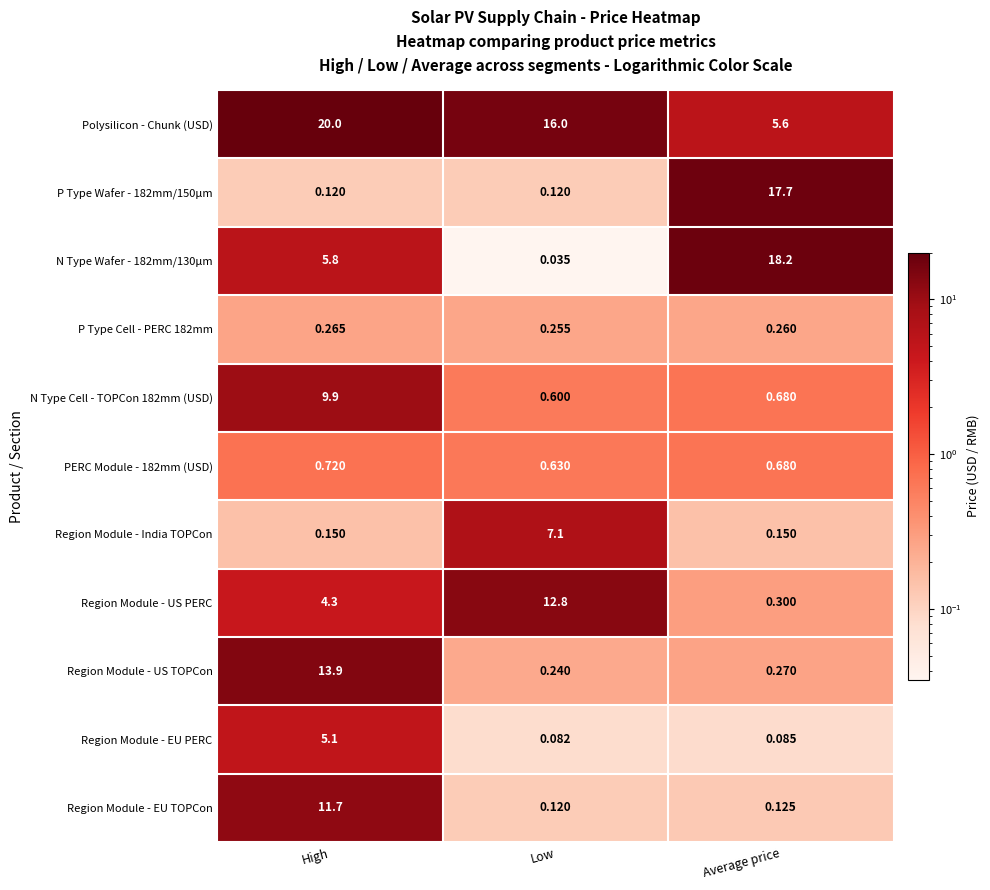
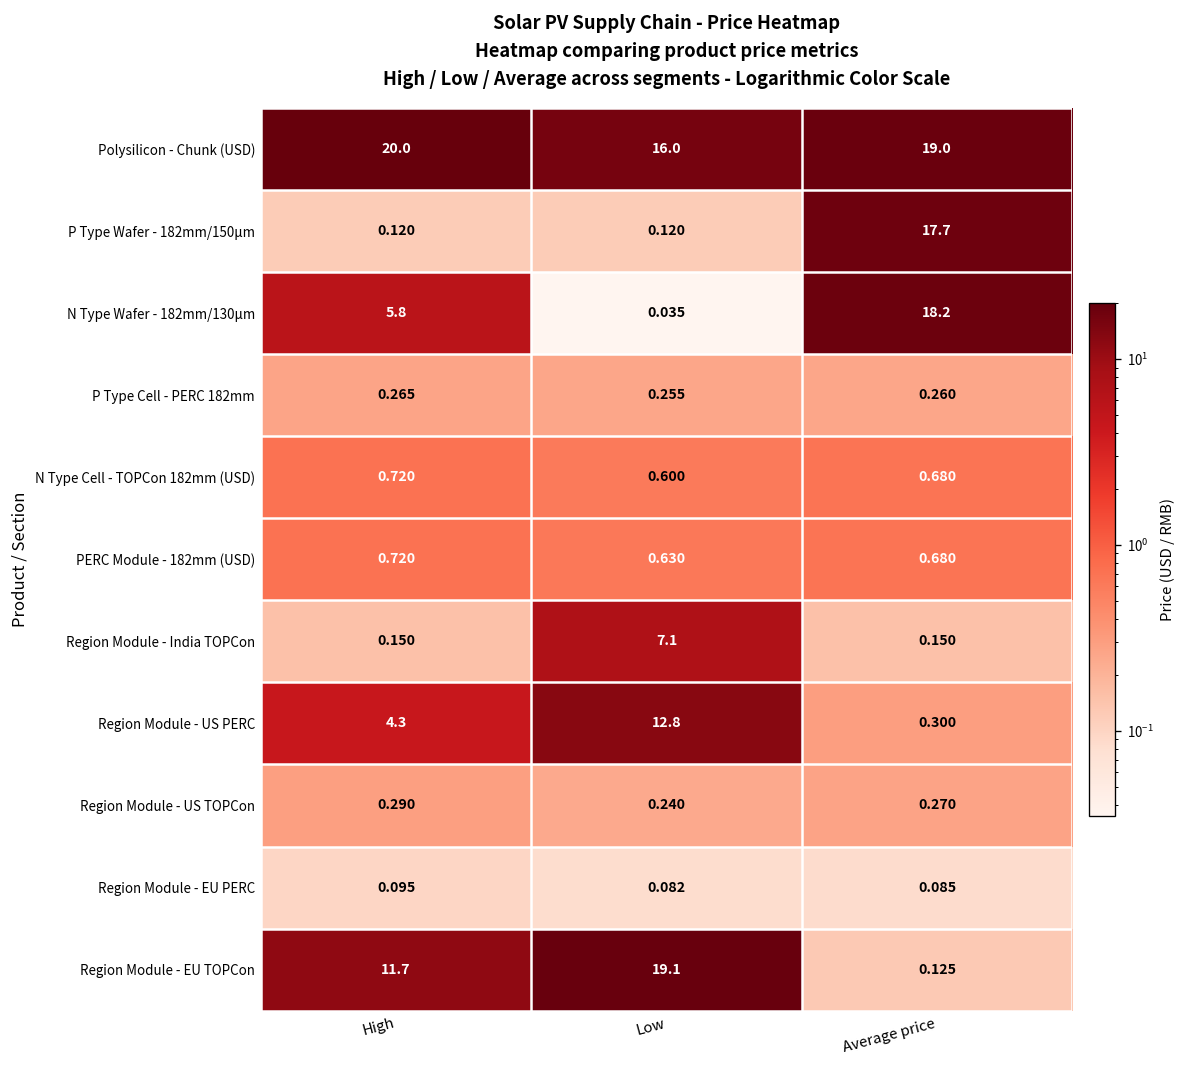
Polysilicon - Chunk (USD), Average price: 5.6 -> 19.0
N Type Cell - TOPCon 182mm (USD), High: 9.9 -> 0.720
Region Module - US TOPCon, High: 13.9 -> 0.290
Region Module - EU PERC, High: 5.1 -> 0.095
Region Module - EU TOPCon, Low: 0.120 -> 19.1
